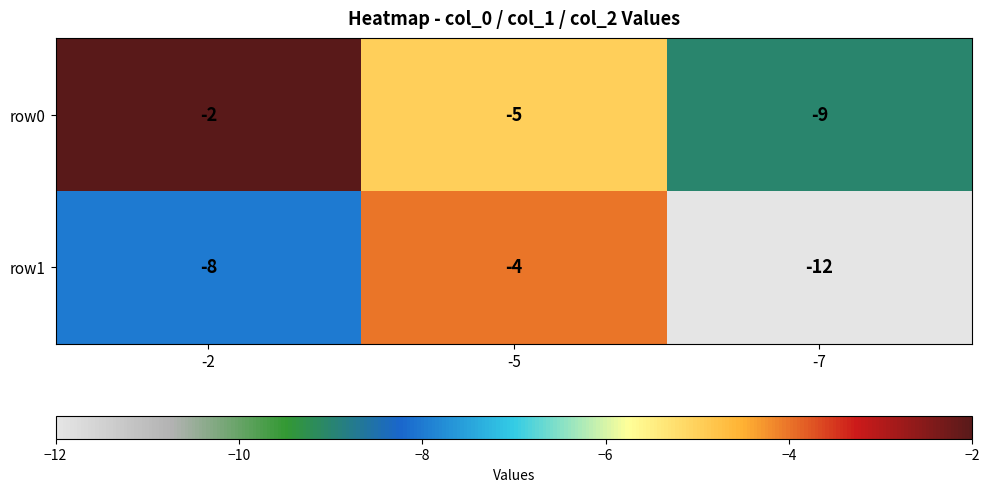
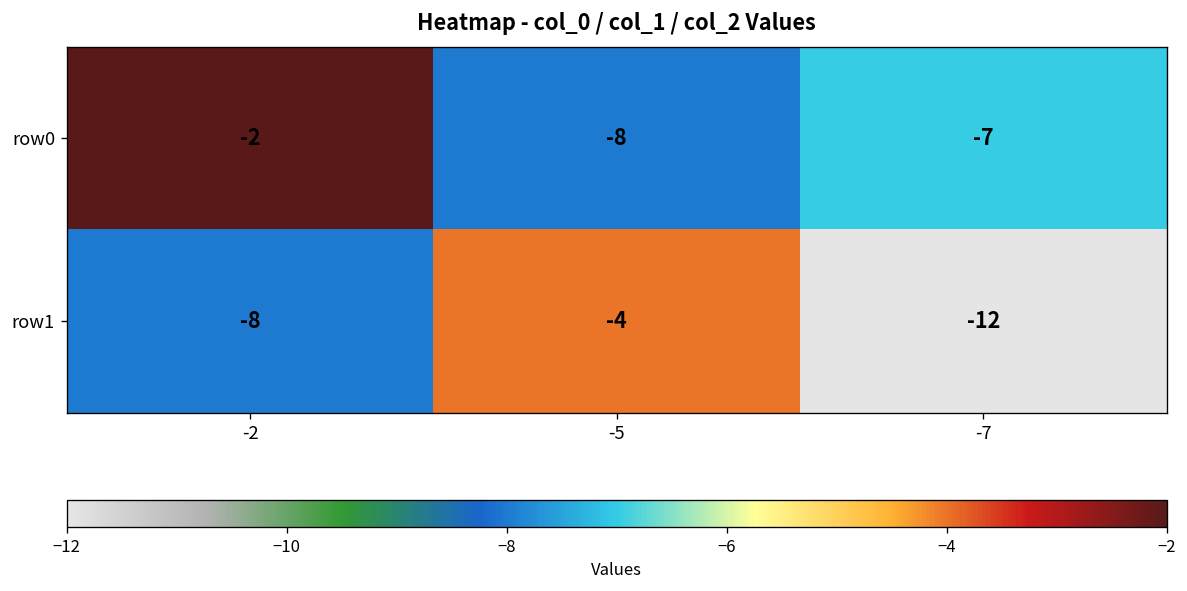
row0, -5: -5 -> -8
row0, -7: -9 -> -7
